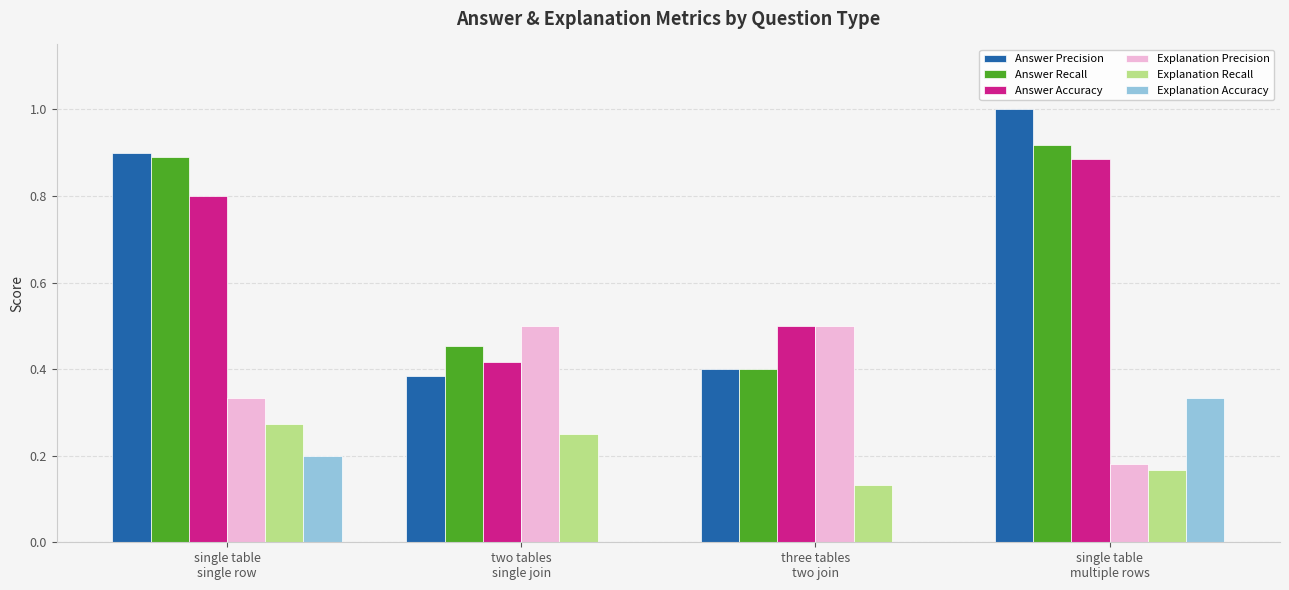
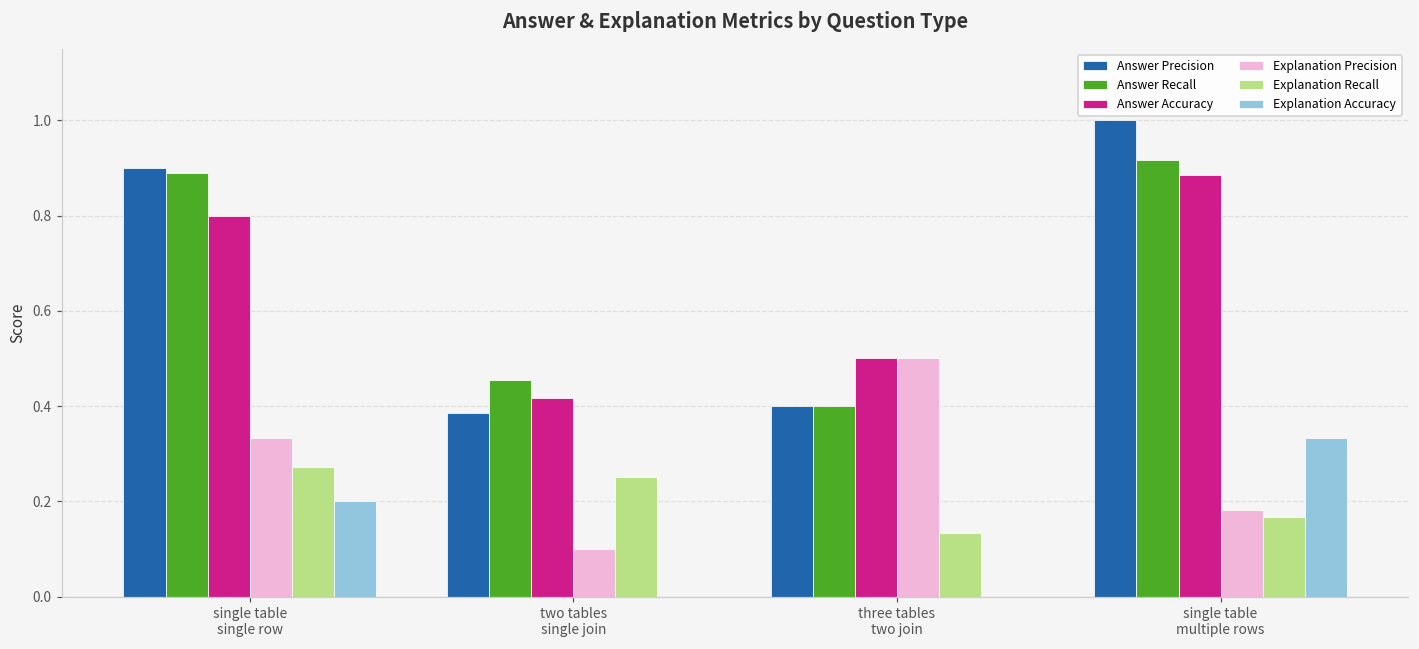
Explanation Precision, two tables single join: 0.5 -> 0.1
